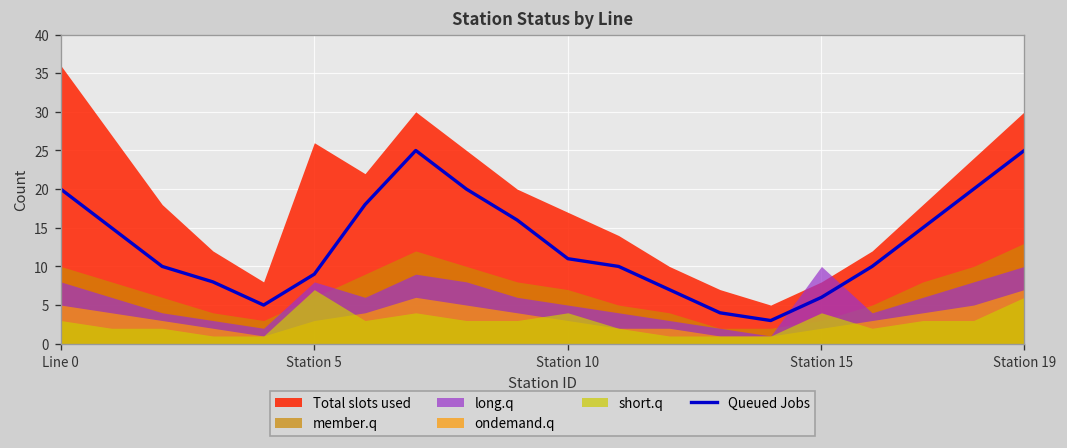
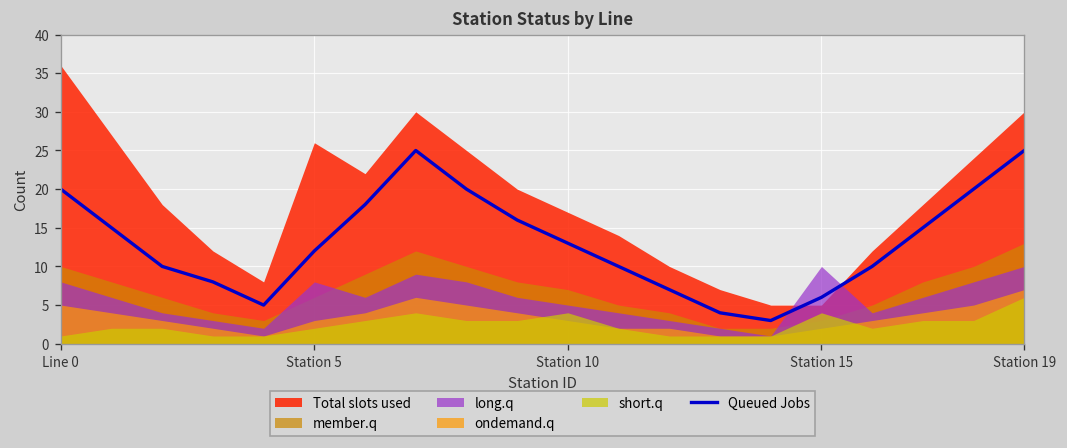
short.q, Line 0: 3 -> 1
Queued Jobs, Station 5: 9 -> 12
short.q, Station 5: 7 -> 2
Queued Jobs, Station 10: 11 -> 13
Total slots used, Station 15: 8 -> 5
